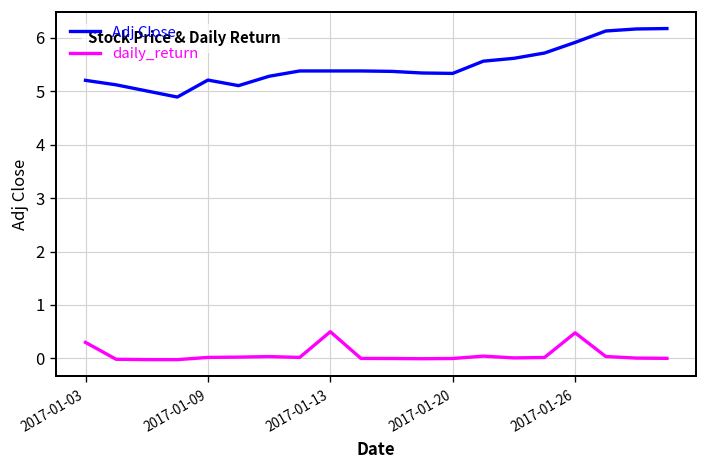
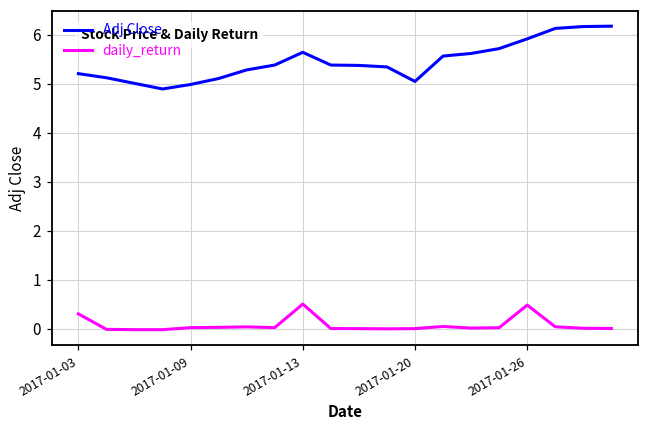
Adj Close, 2017-01-09: 5.2 -> 5.0
Adj Close, 2017-01-13: 5.4 -> 5.6
Adj Close, 2017-01-20: 5.3 -> 5.0
